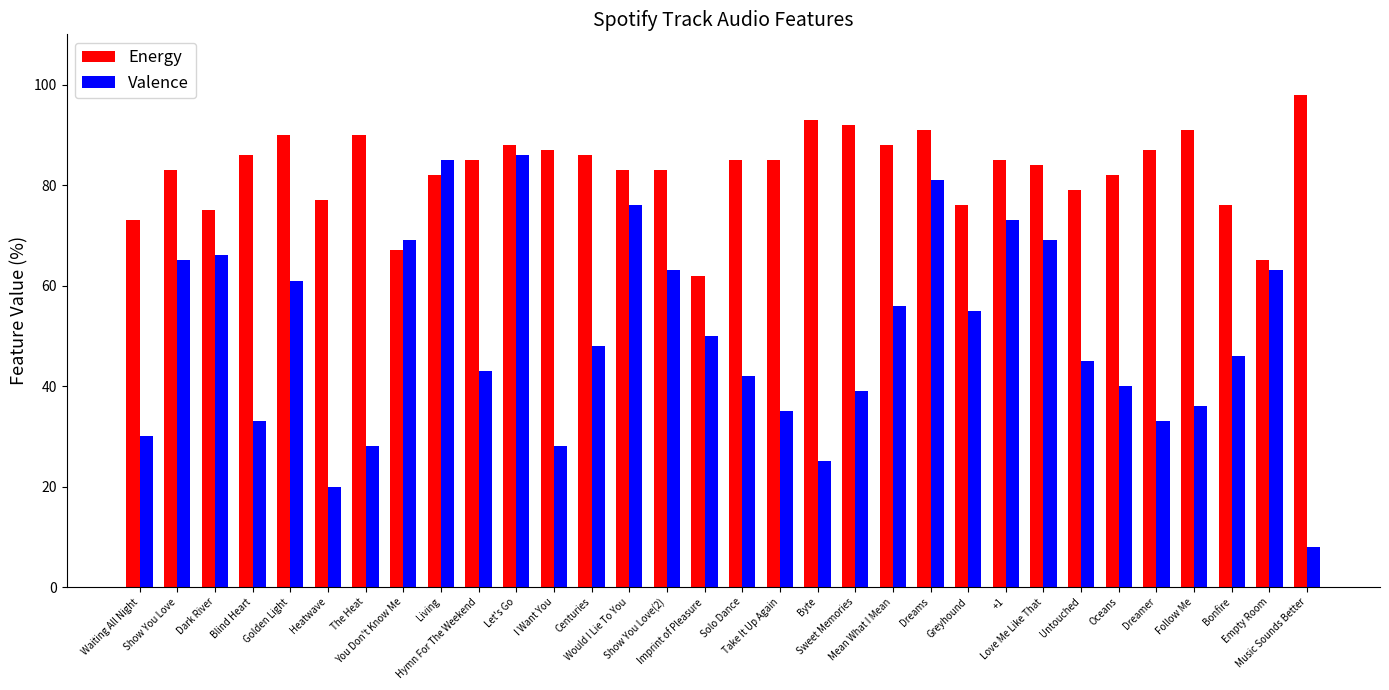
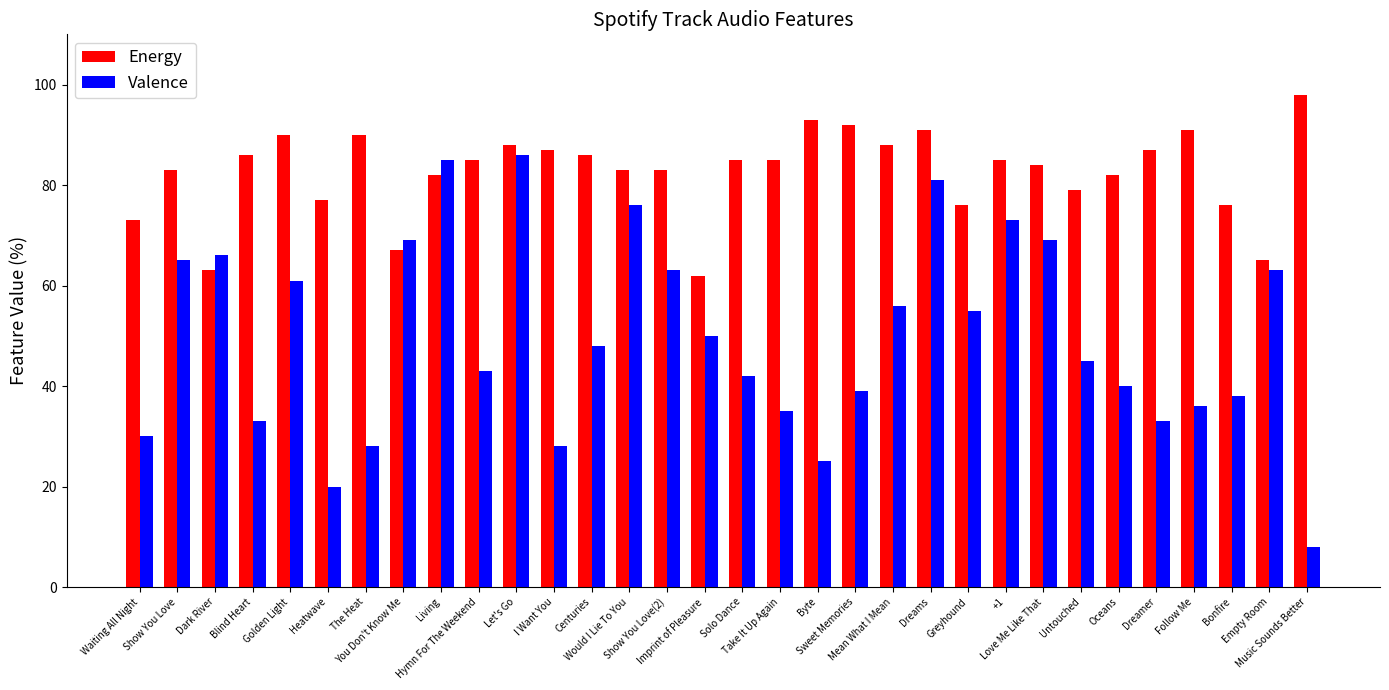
Energy, Dark River: 75 -> 63
Valence, Bonfire: 46 -> 38
